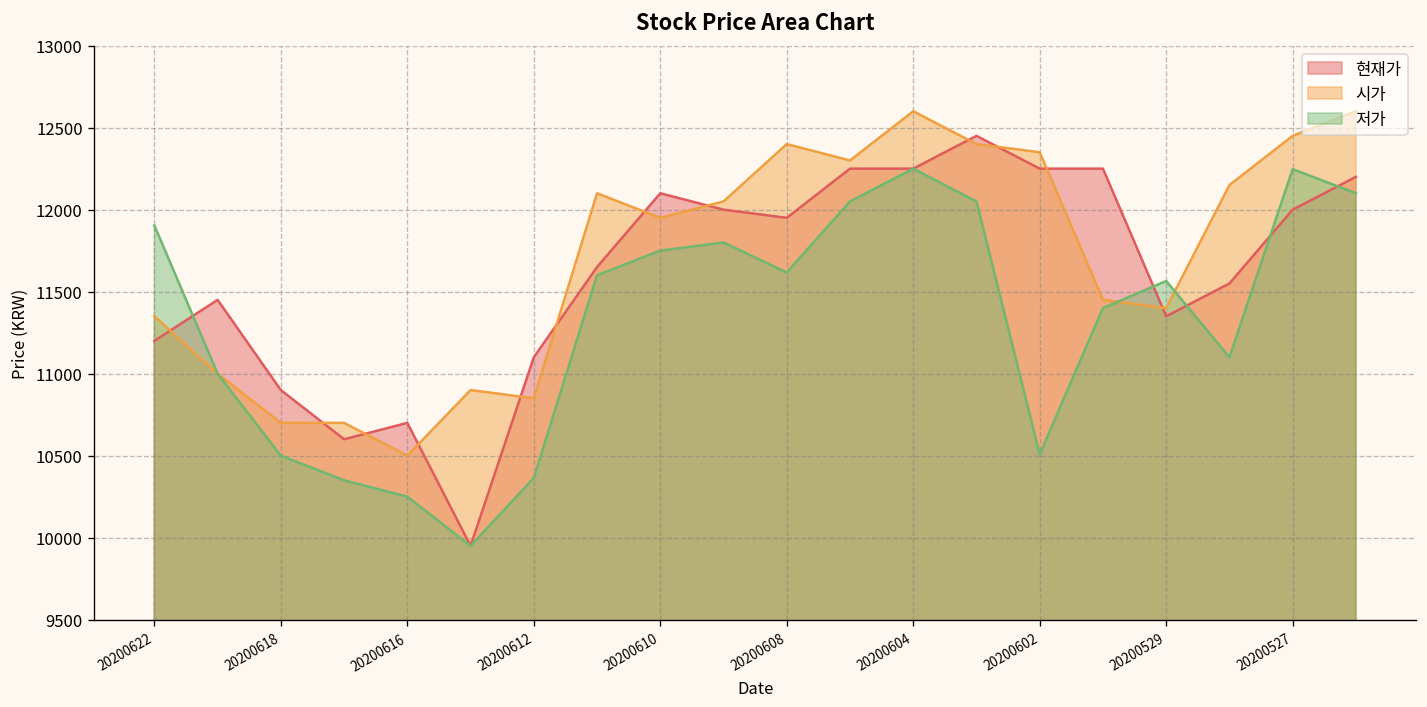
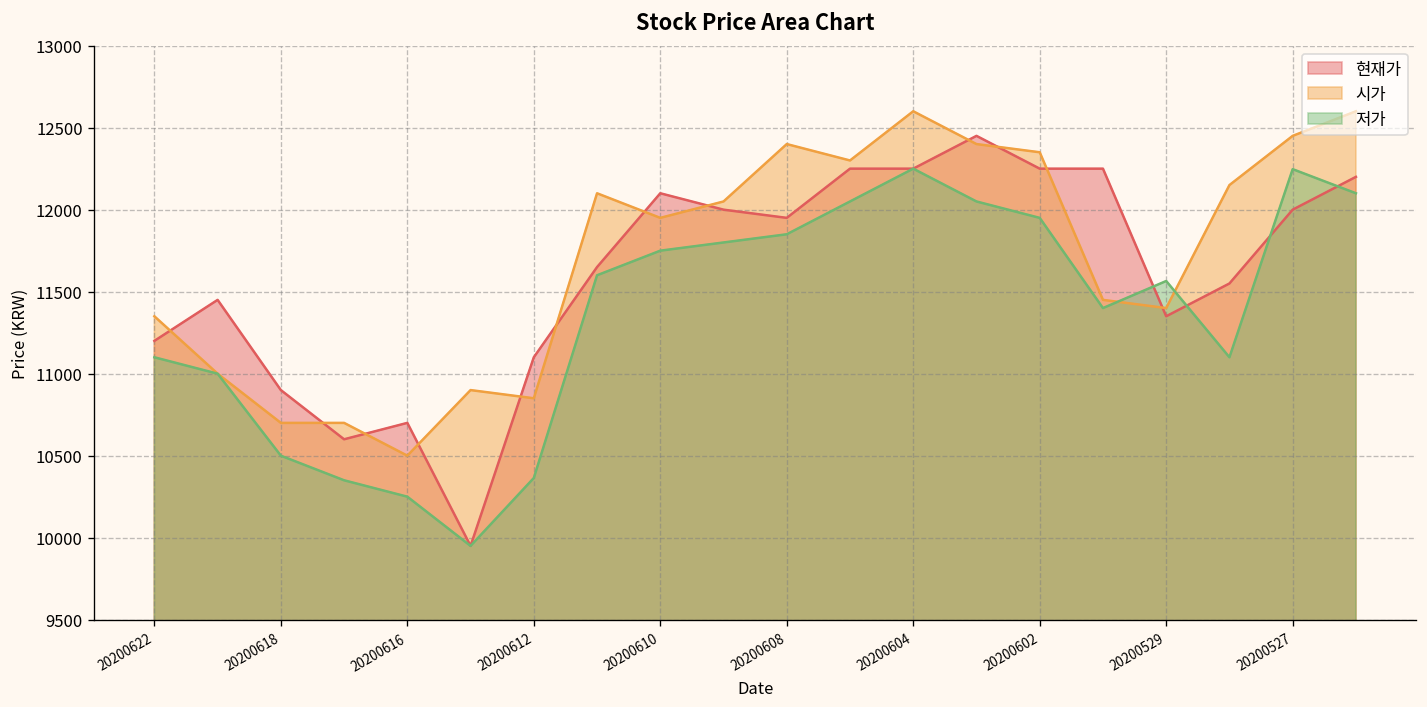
저가, 20200622: 11900 -> 11100
저가, 20200608: 11620 -> 11850
저가, 20200602: 10510 -> 11950
